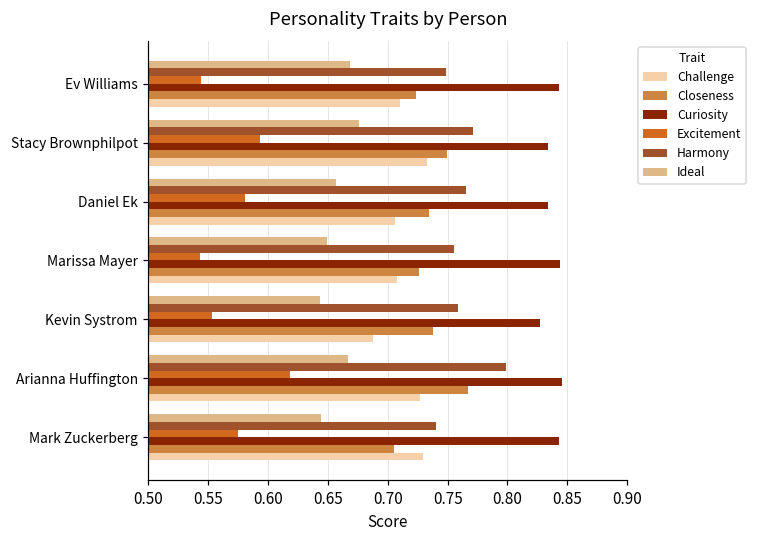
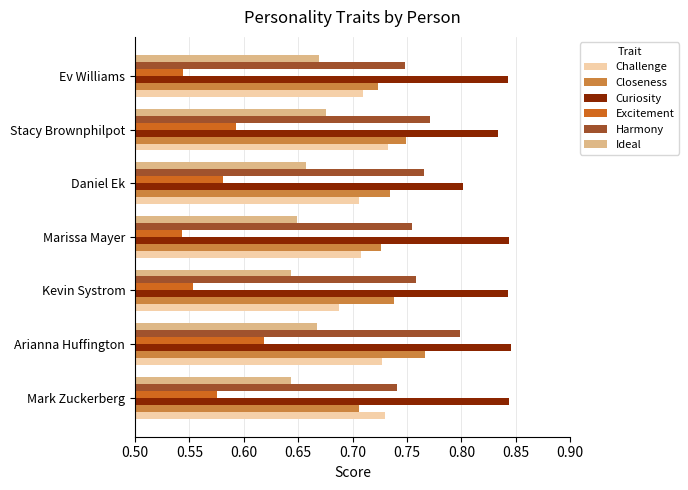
Curiosity, Daniel Ek: 0.833 -> 0.802
Curiosity, Kevin Systrom: 0.827 -> 0.843
